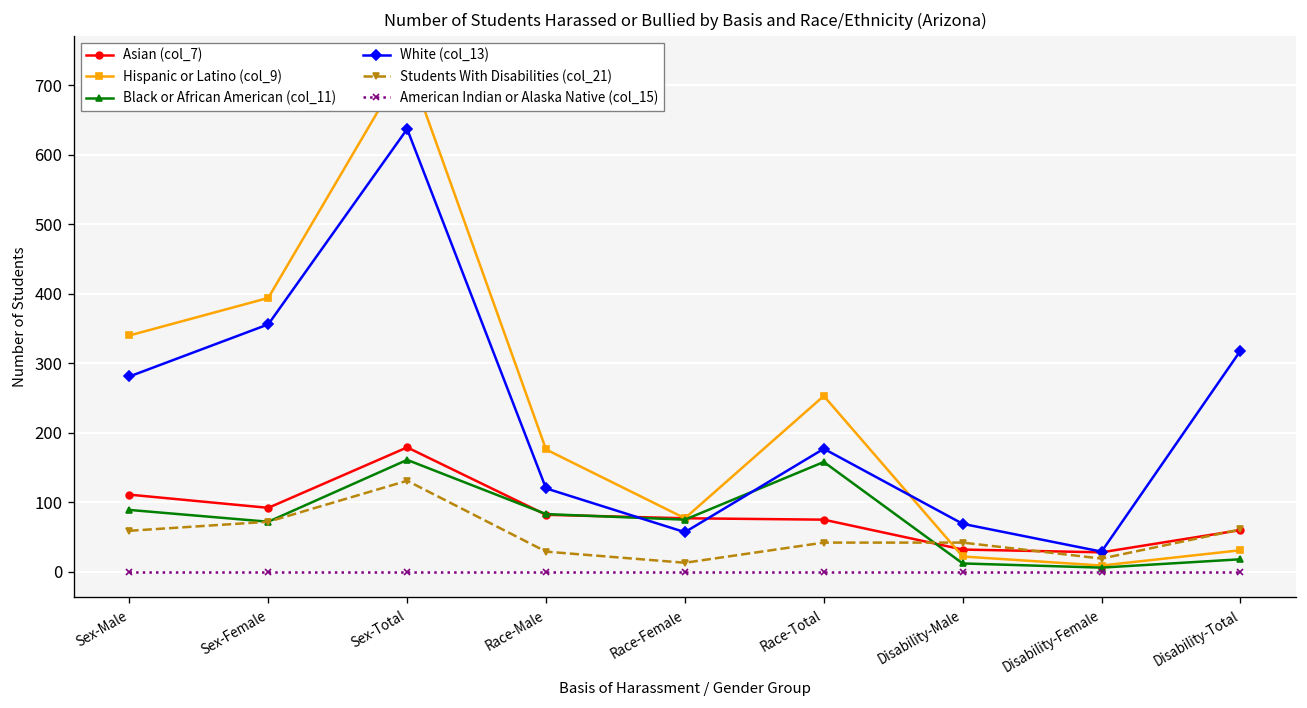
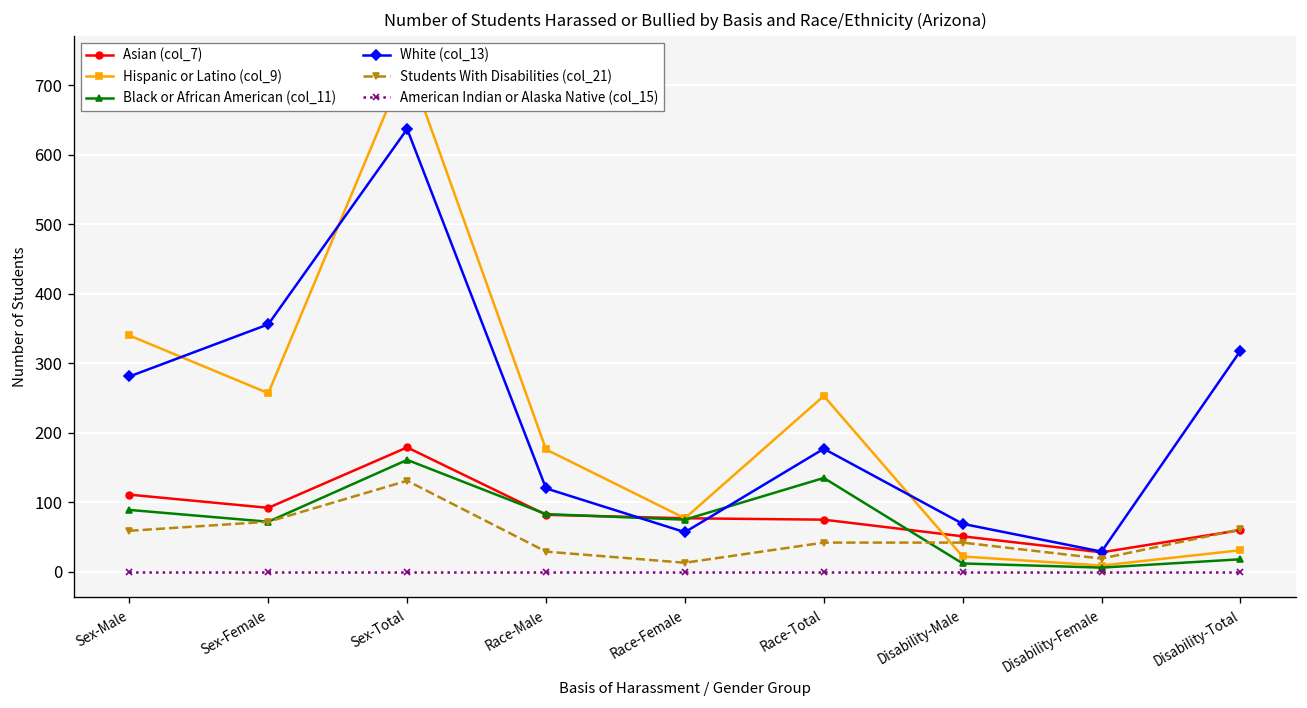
Hispanic or Latino (col_9), Sex-Female: 390 -> 260
Black or African American (col_11), Race-Total: 160 -> 140
Asian (col_7), Disability-Male: 30 -> 50
